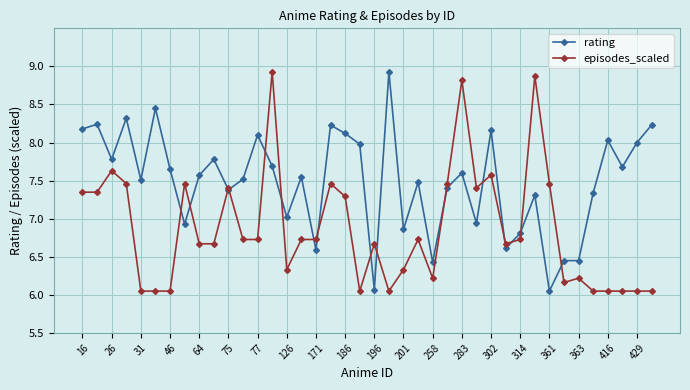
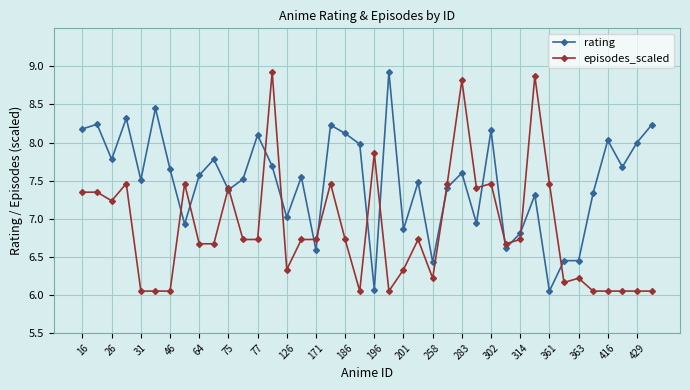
episodes_scaled, 26: 7.6 -> 7.2
episodes_scaled, 186: 7.3 -> 6.7
episodes_scaled, 196: 6.7 -> 7.9
episodes_scaled, 302: 7.6 -> 7.5
